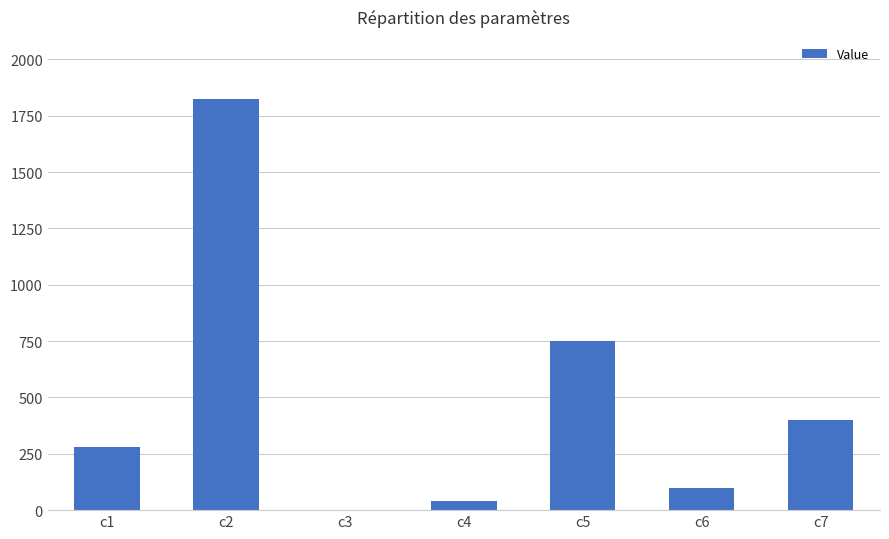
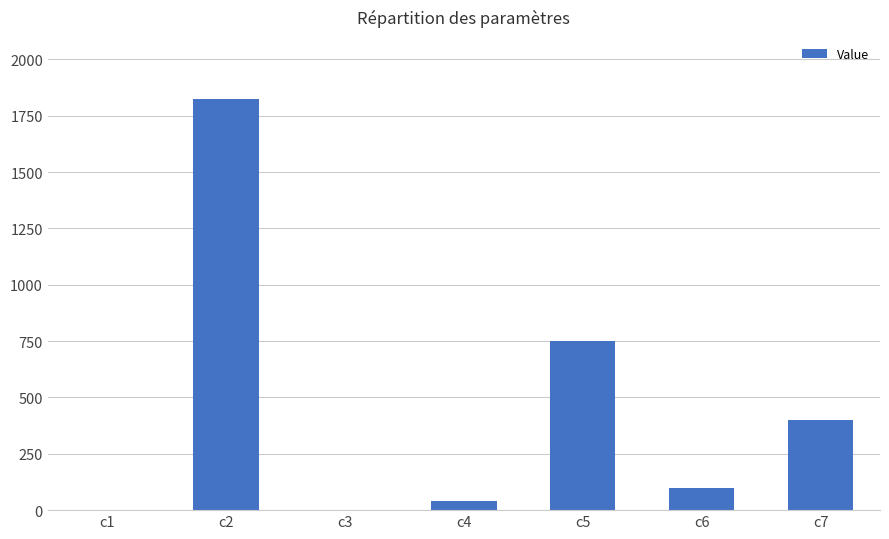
c1: 280 -> 0
